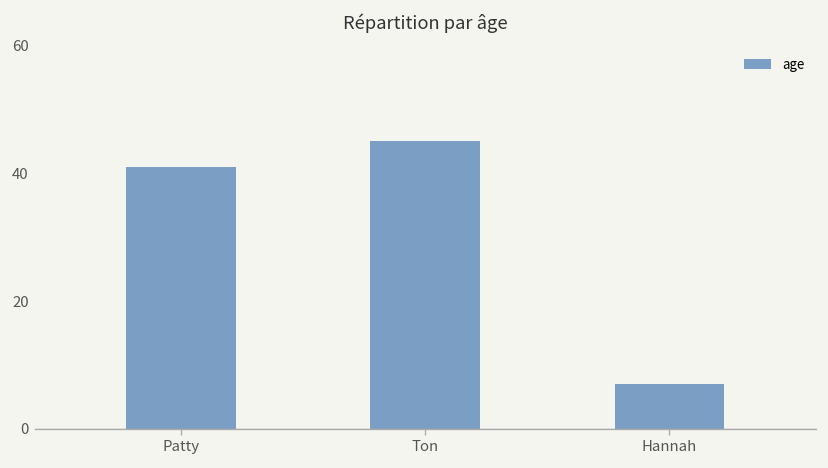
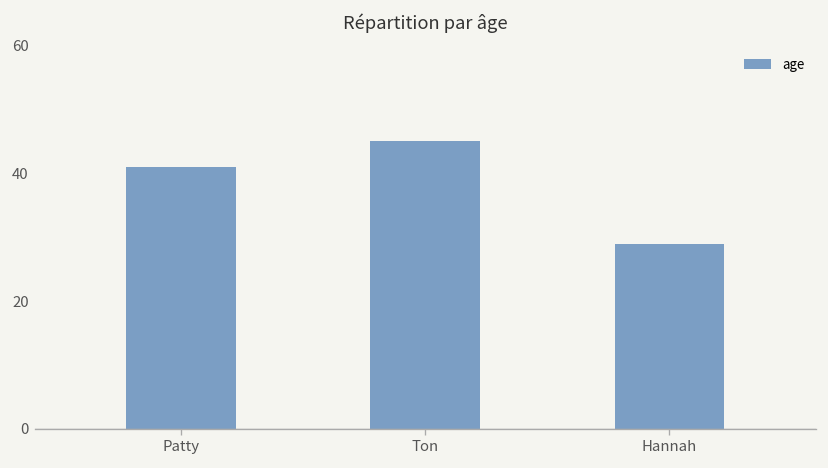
Hannah: 7 -> 29
